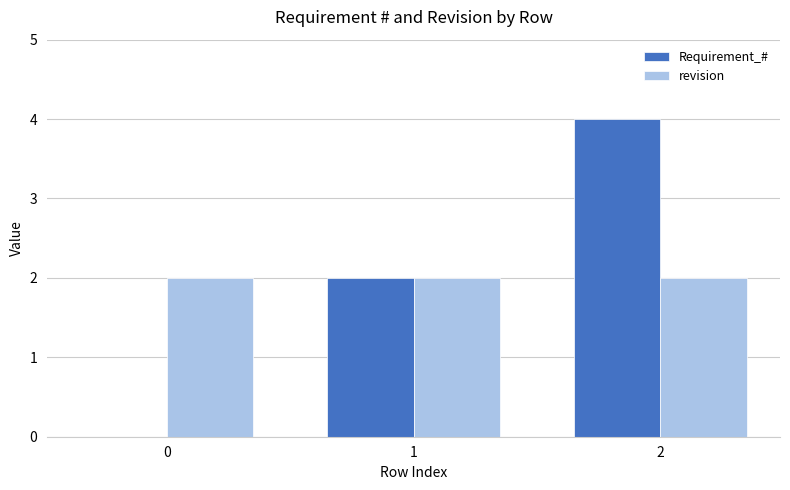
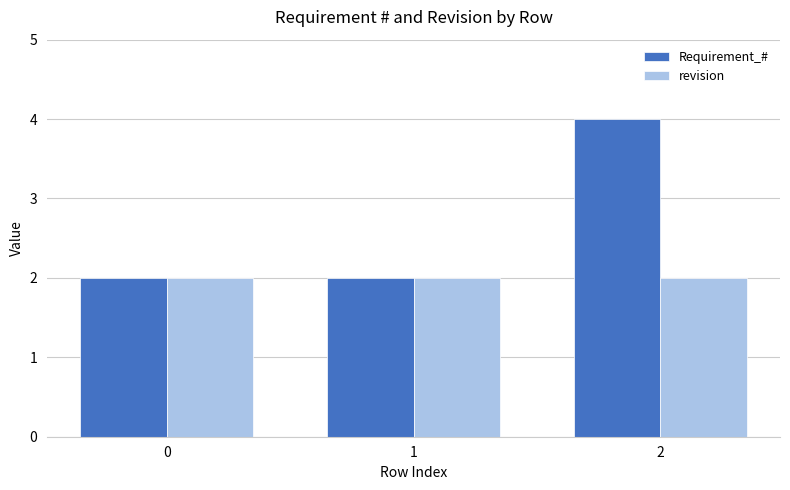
Requirement_#, 0: 0 -> 2
